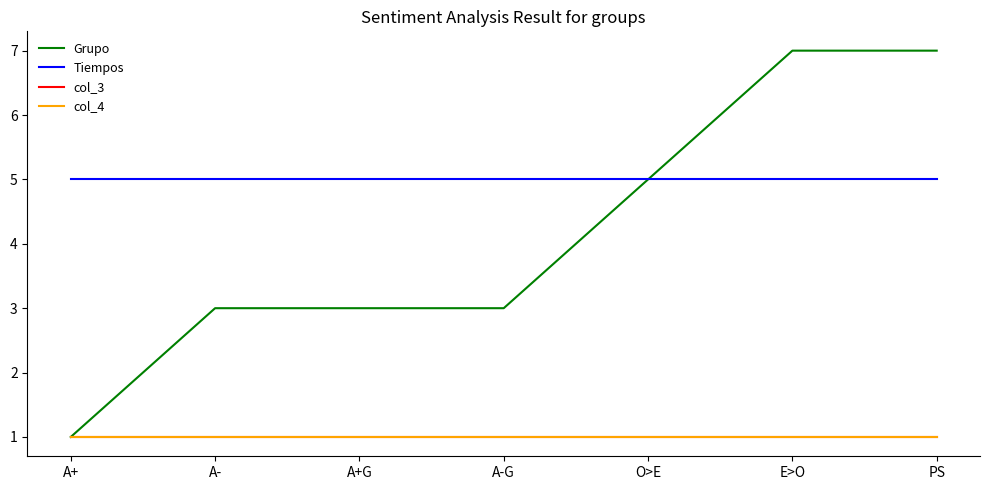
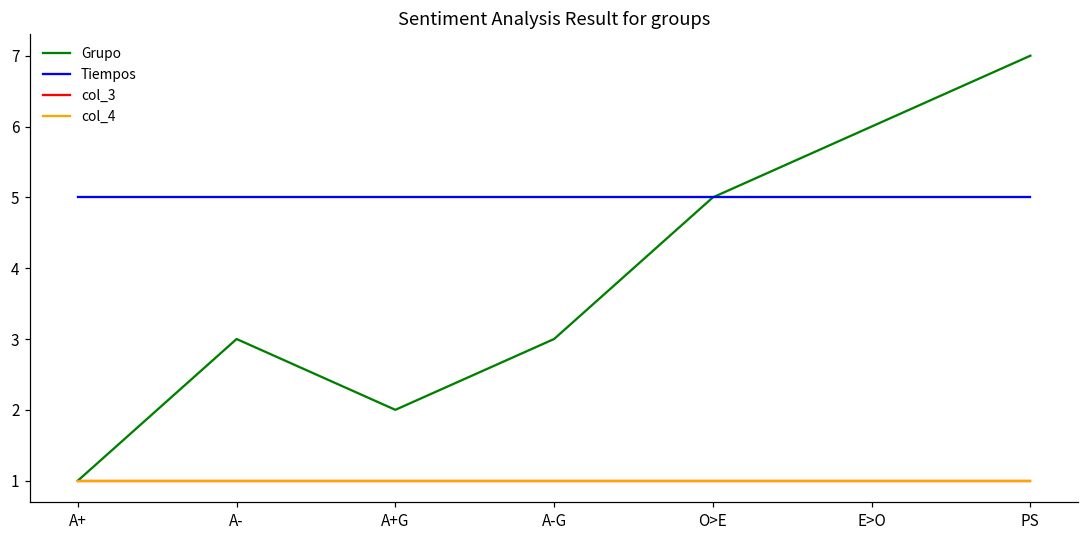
Grupo, A+G: 3 -> 2
Grupo, E>O: 7 -> 6
